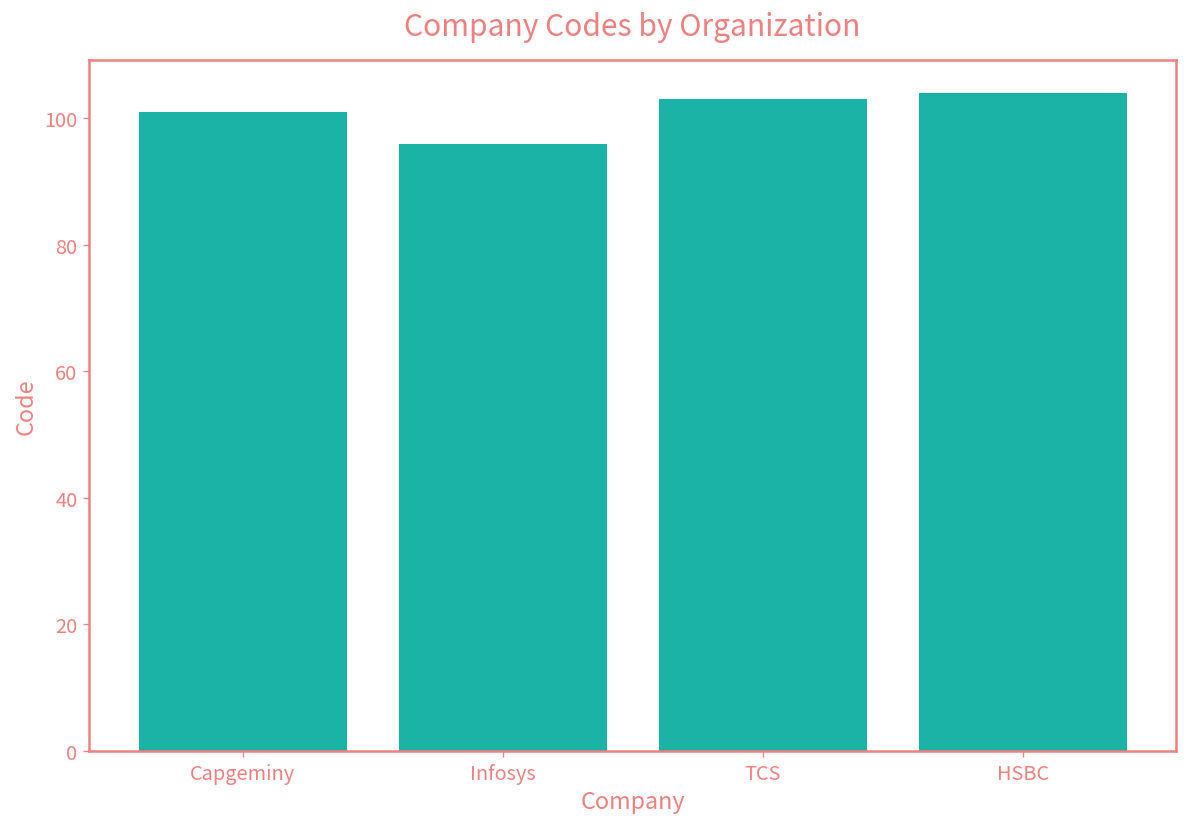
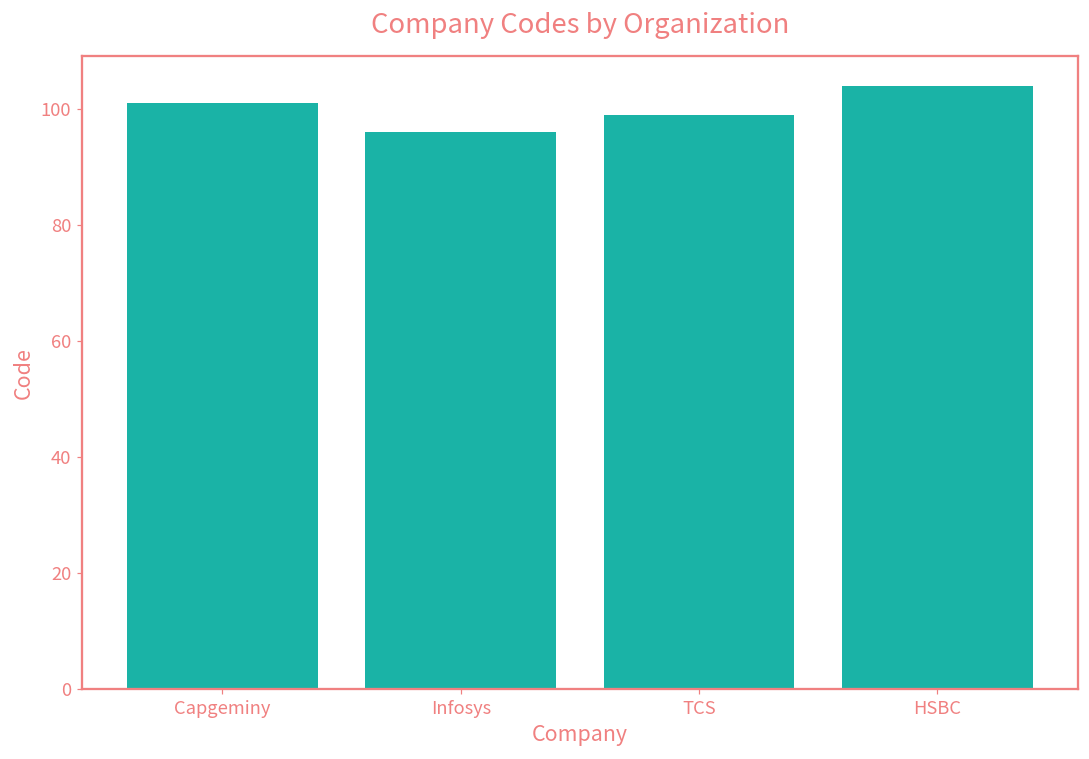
TCS: 103 -> 99
